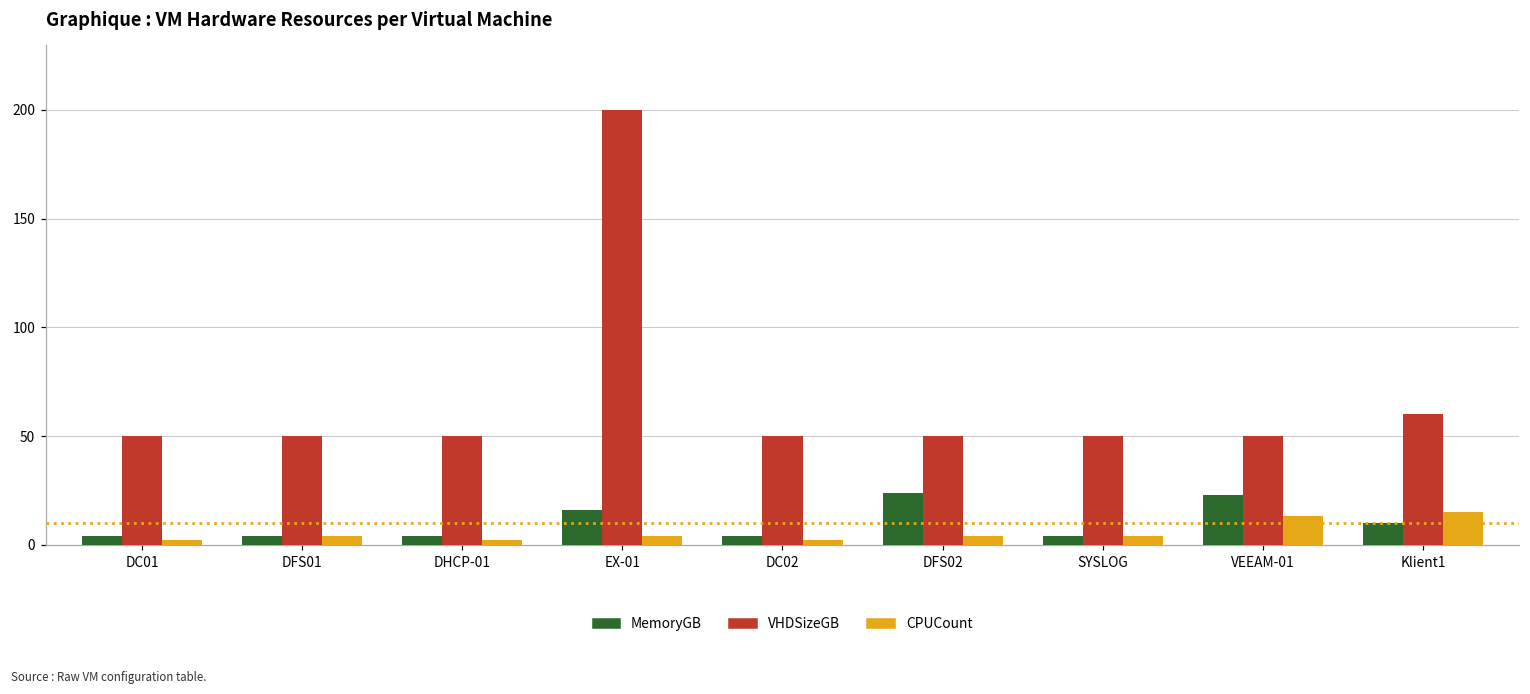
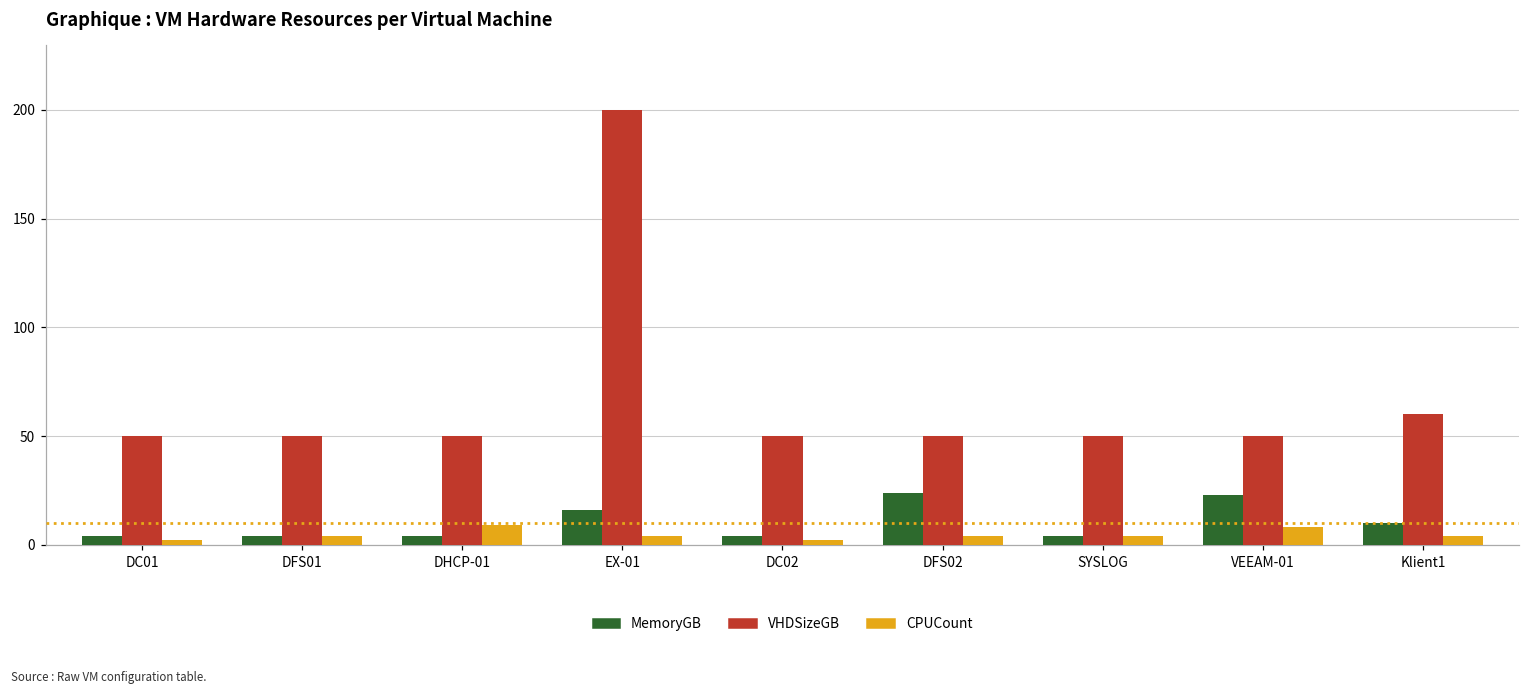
CPUCount, DHCP-01: 2 -> 9
CPUCount, VEEAM-01: 13 -> 8
CPUCount, Klient1: 15 -> 4
